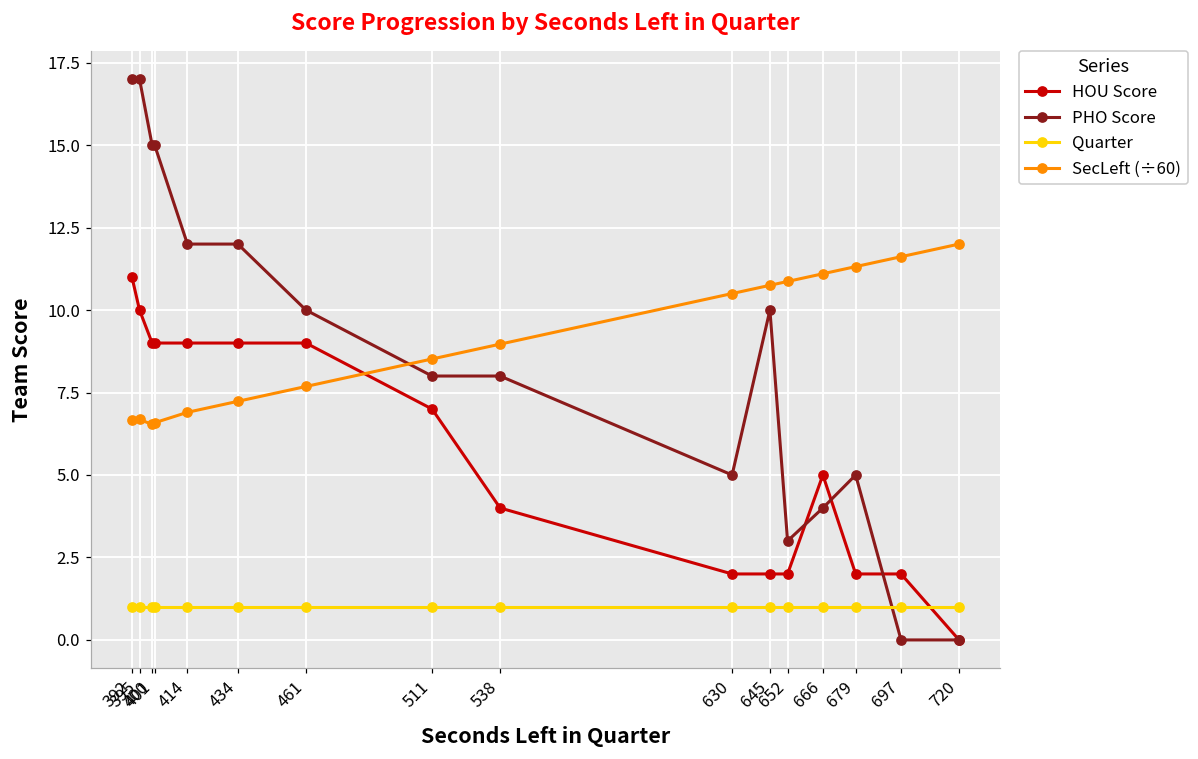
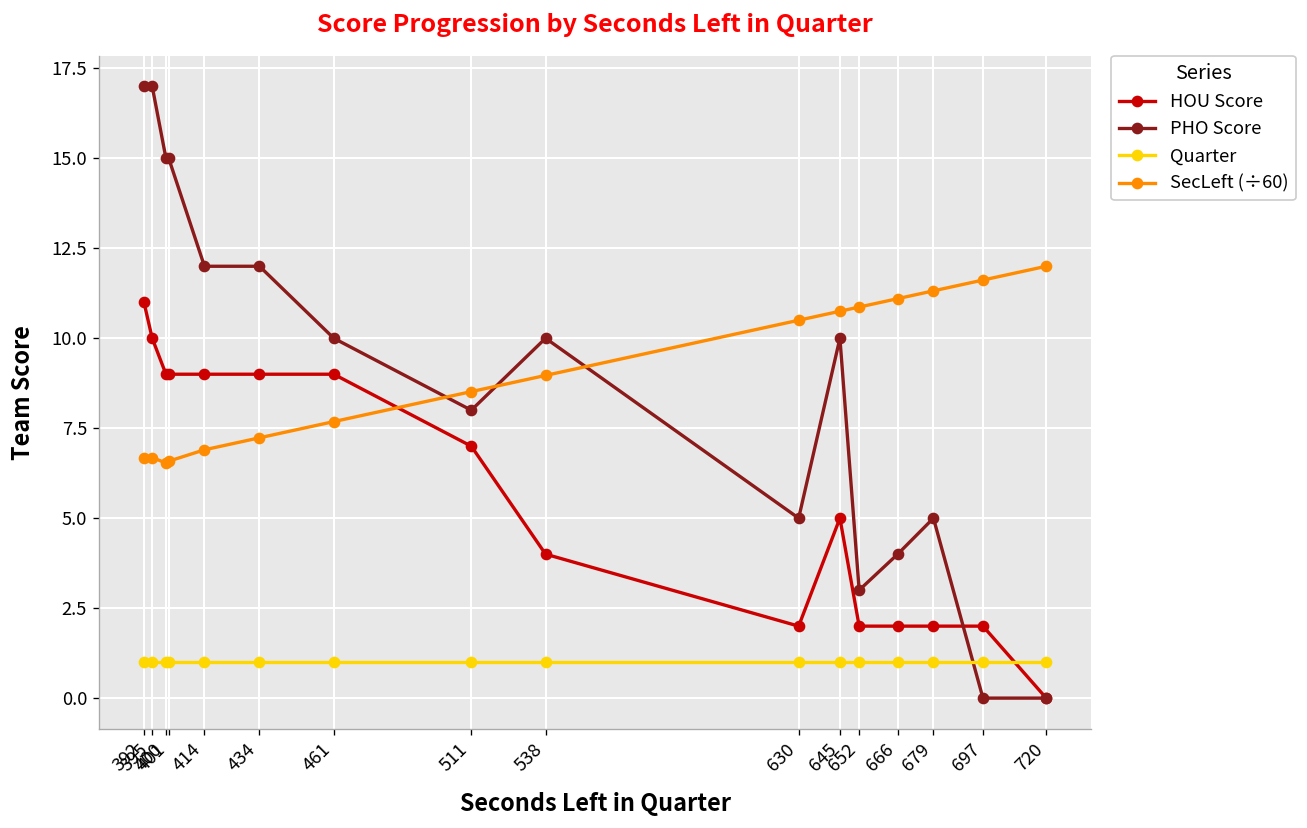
PHO Score, 538: 8 -> 10
HOU Score, 645: 2 -> 5
HOU Score, 666: 5 -> 2
